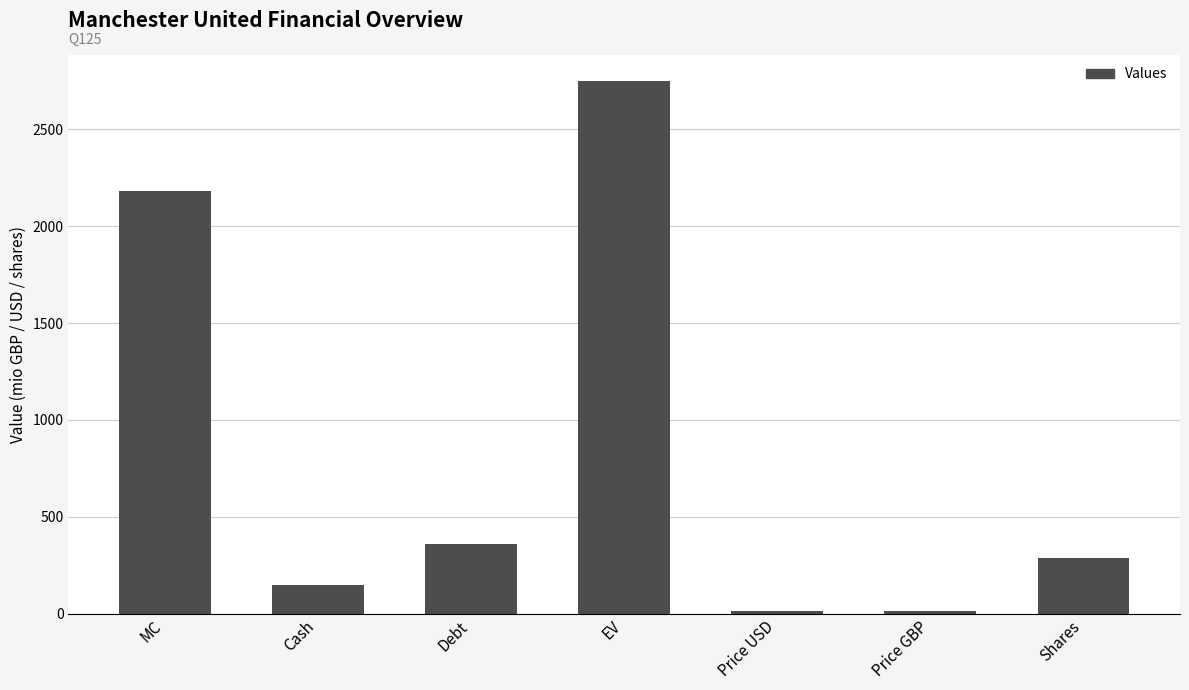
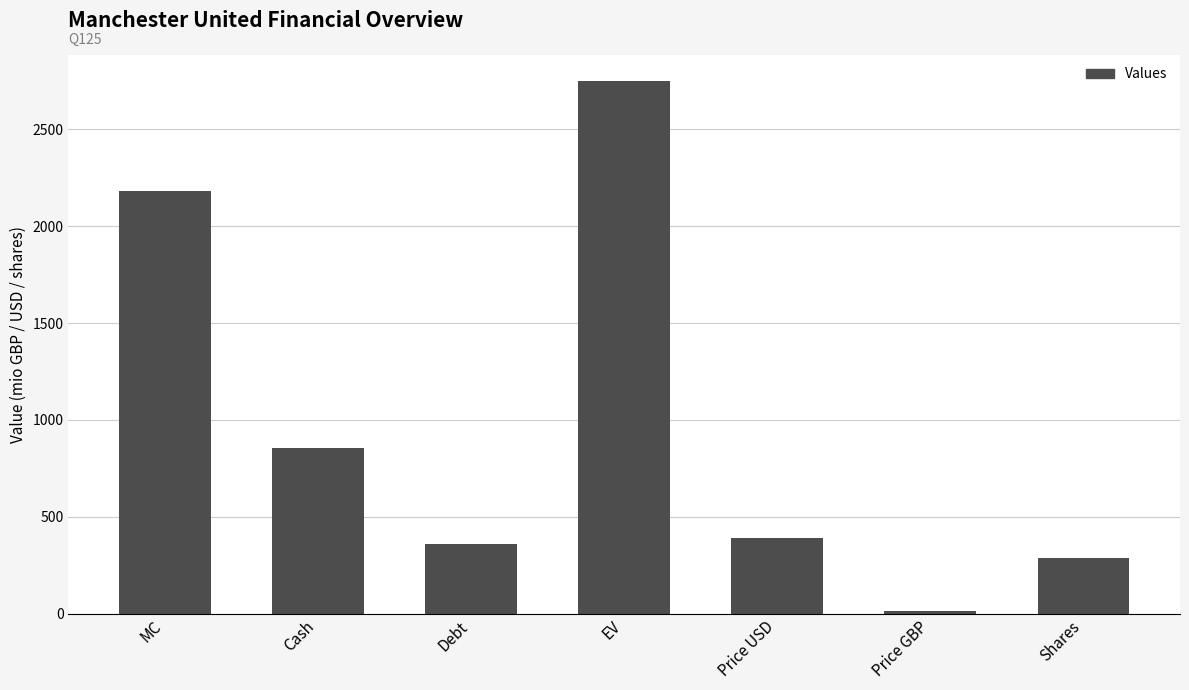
Cash: 150 -> 860
Price USD: 20 -> 390
